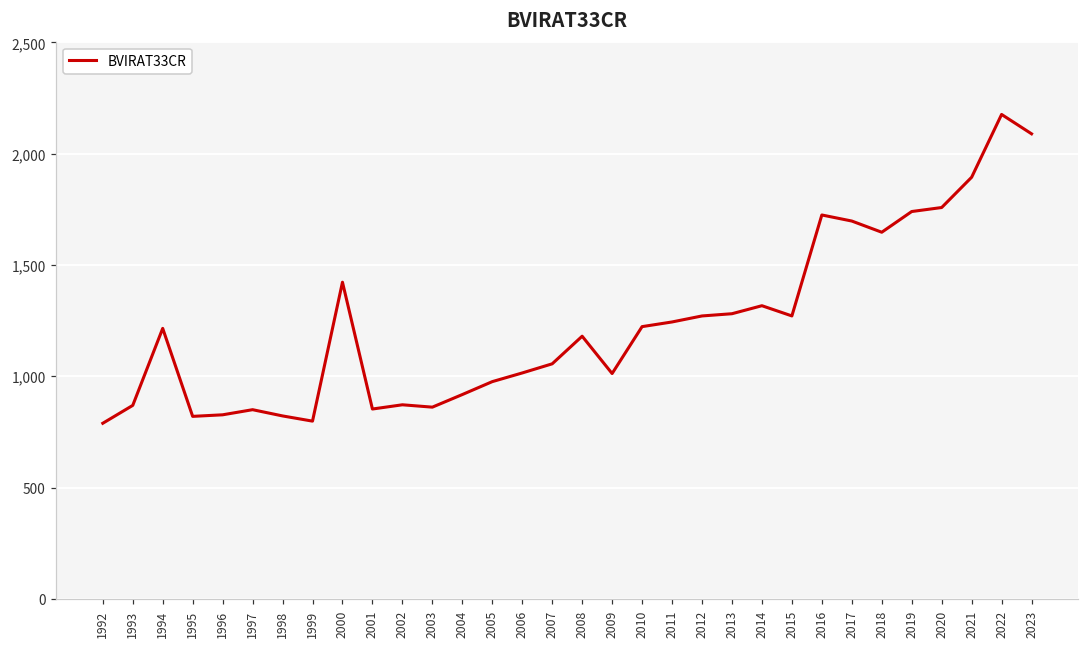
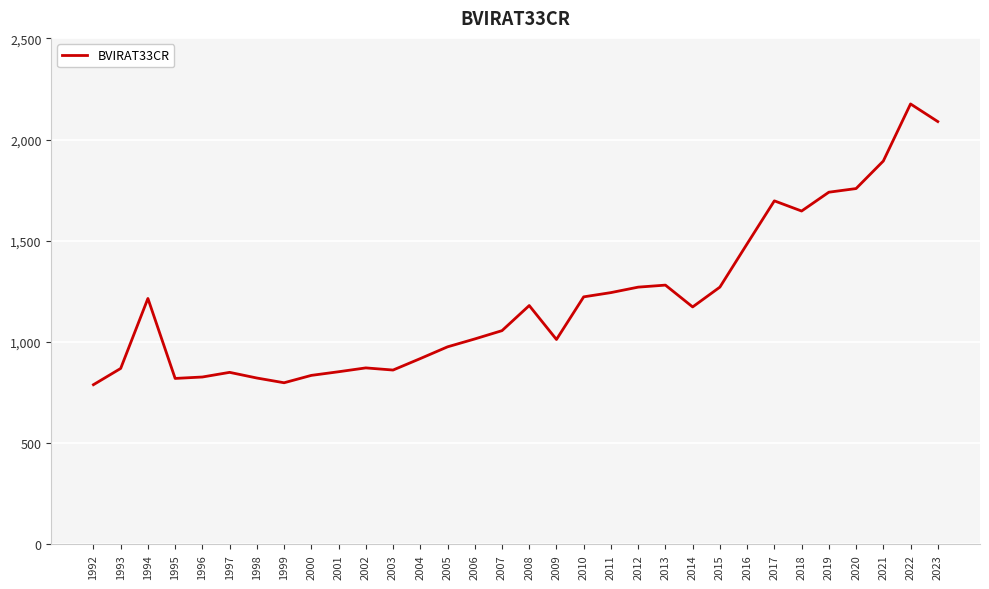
2000: 1,420 -> 840
2014: 1,320 -> 1,170
2016: 1,720 -> 1,490
